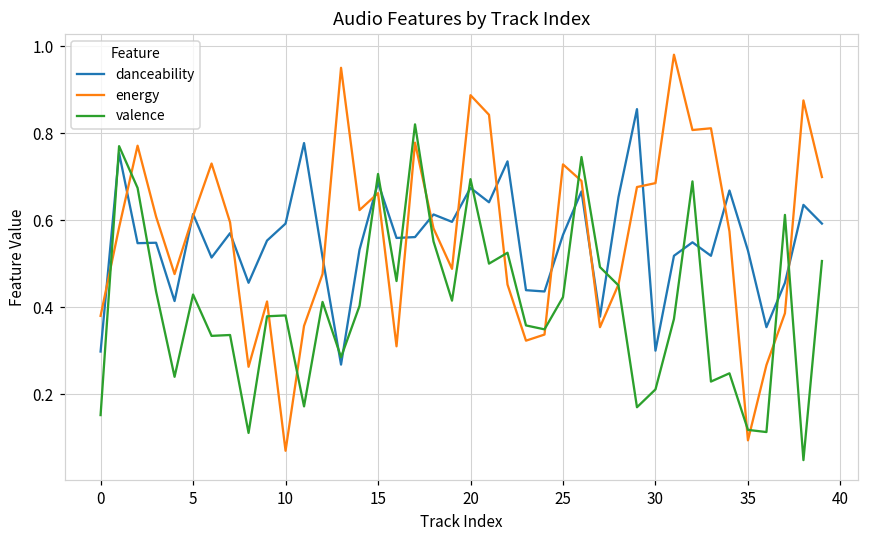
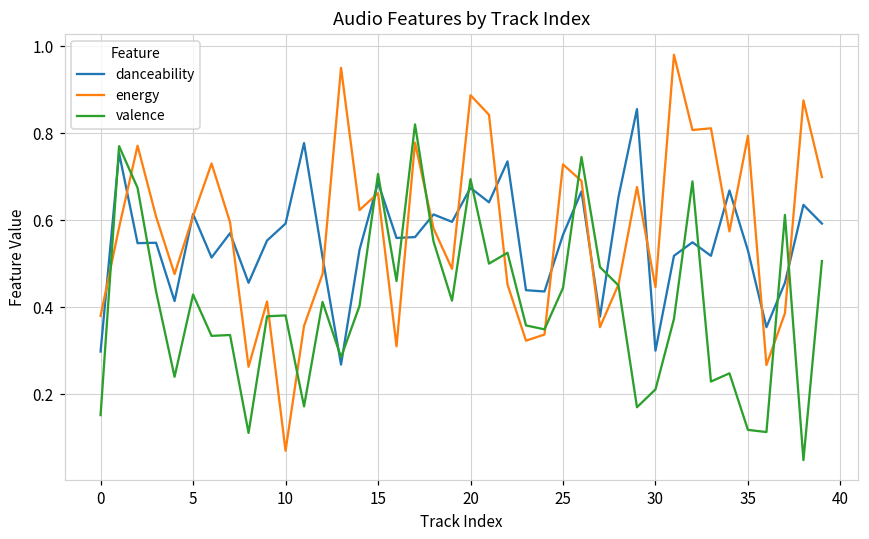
valence, 25: 0.42 -> 0.44
energy, 30: 0.69 -> 0.45
energy, 35: 0.09 -> 0.79
